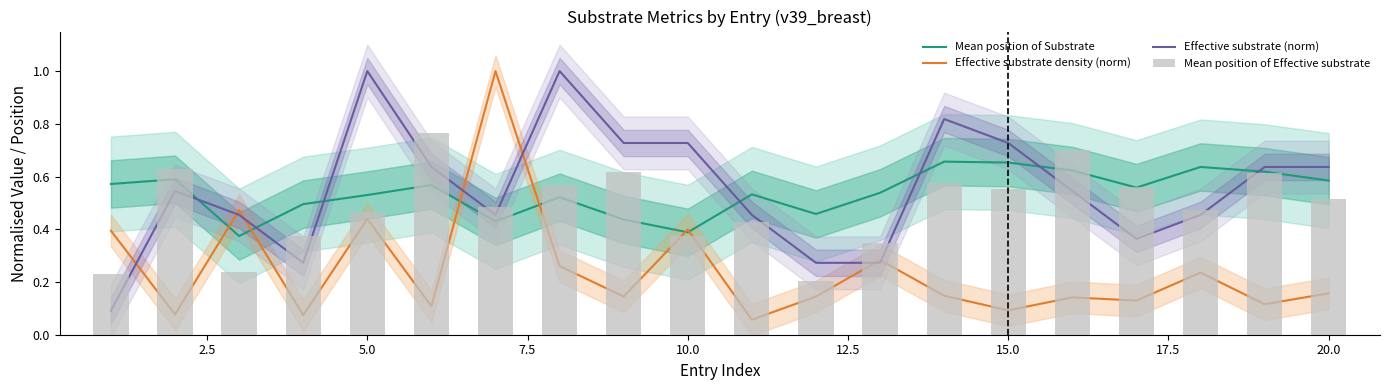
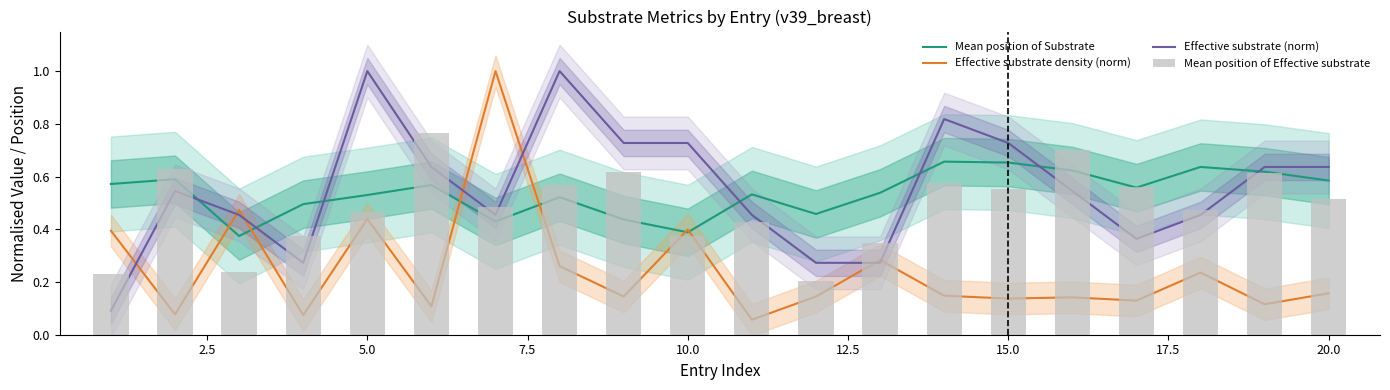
Effective substrate density (norm), 15.0: 0.09 -> 0.14
